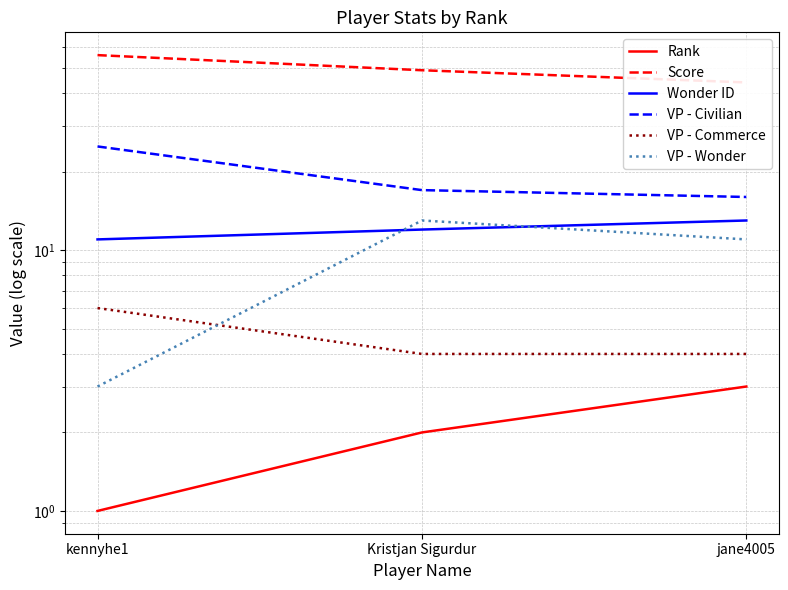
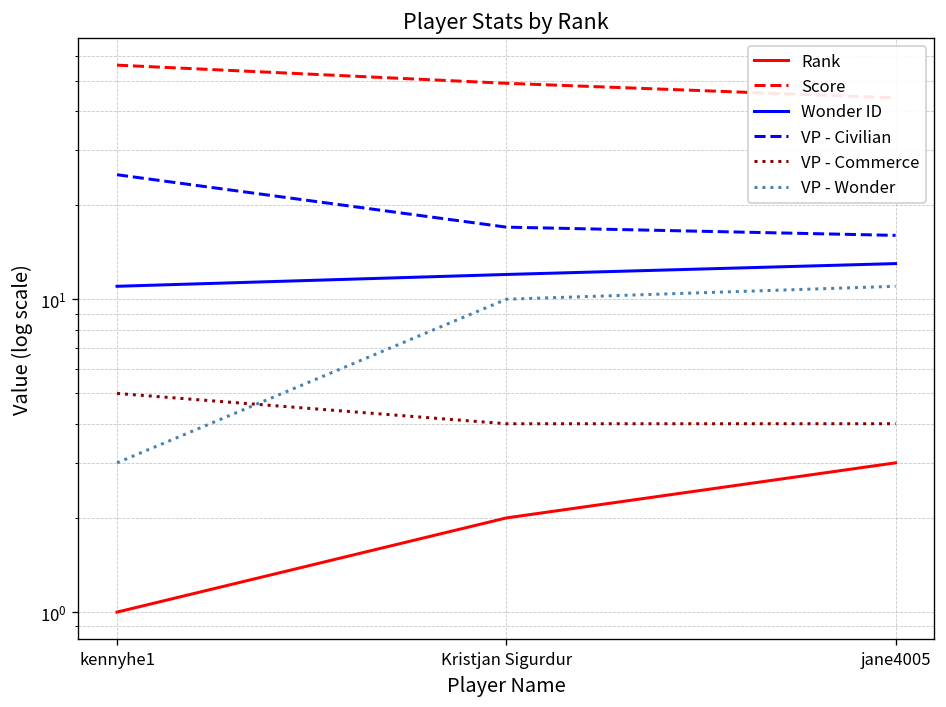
VP - Commerce, kennyhe1: 6 -> 5
VP - Wonder, Kristjan Sigurdur: 13 -> 10
